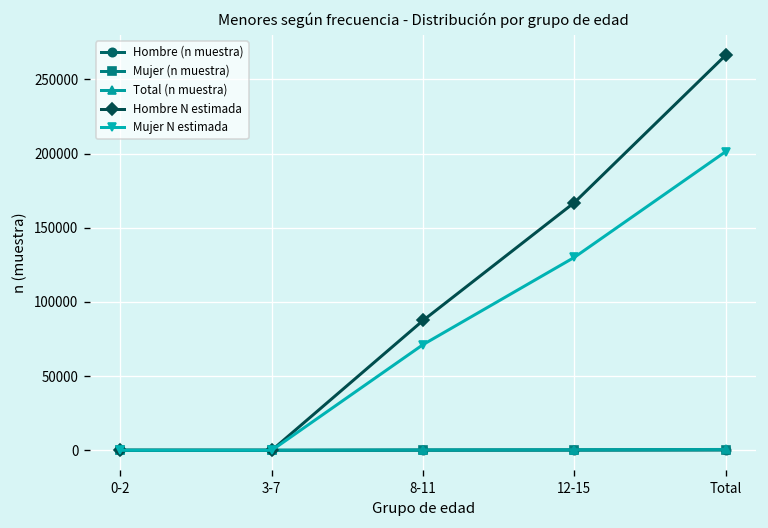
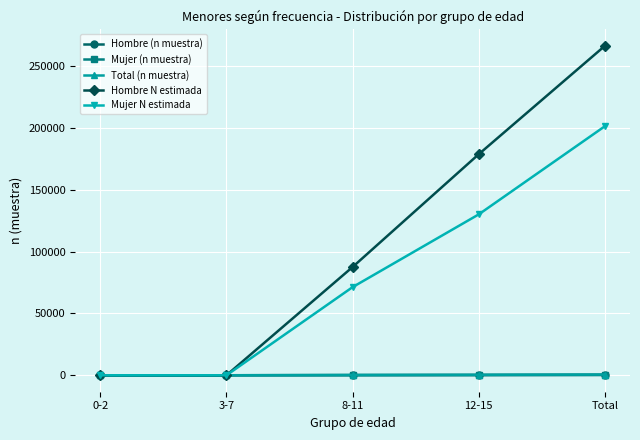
Hombre N estimada, 12-15: 167000 -> 179000
